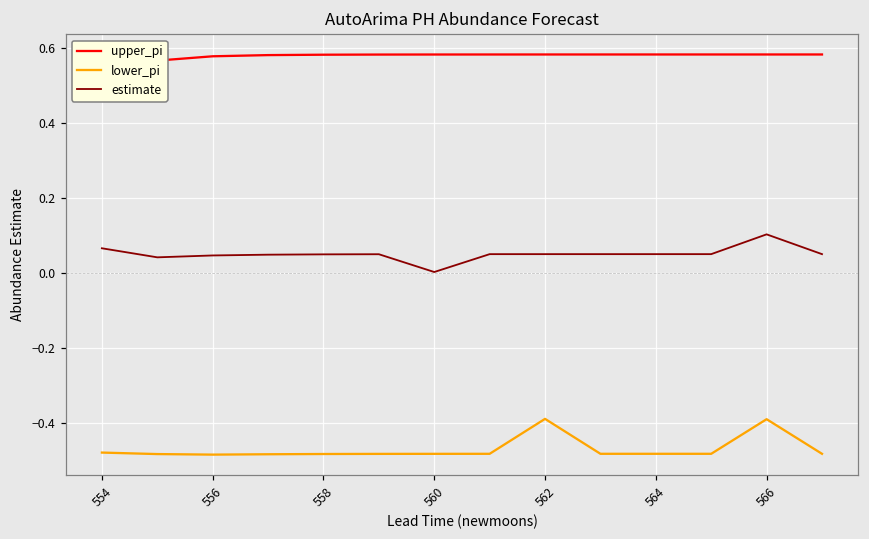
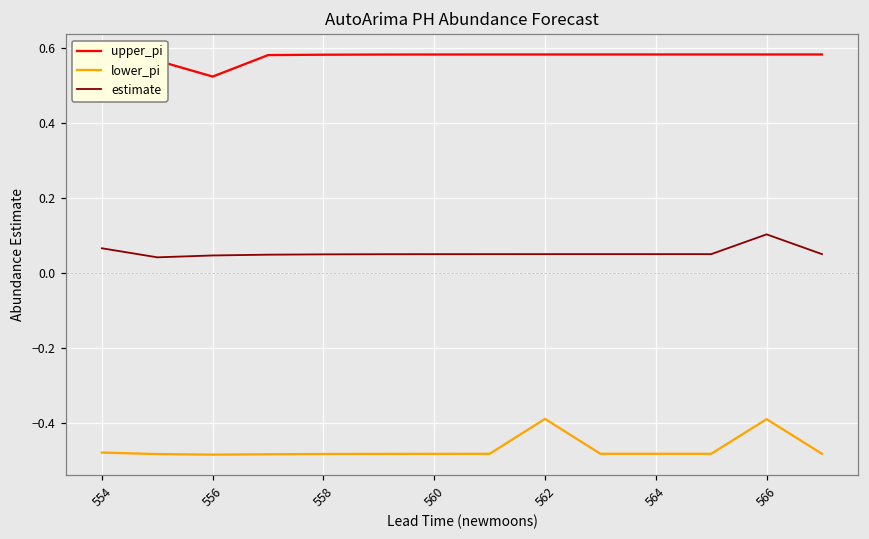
upper_pi, 556: 0.58 -> 0.52
estimate, 560: 0.00 -> 0.05
